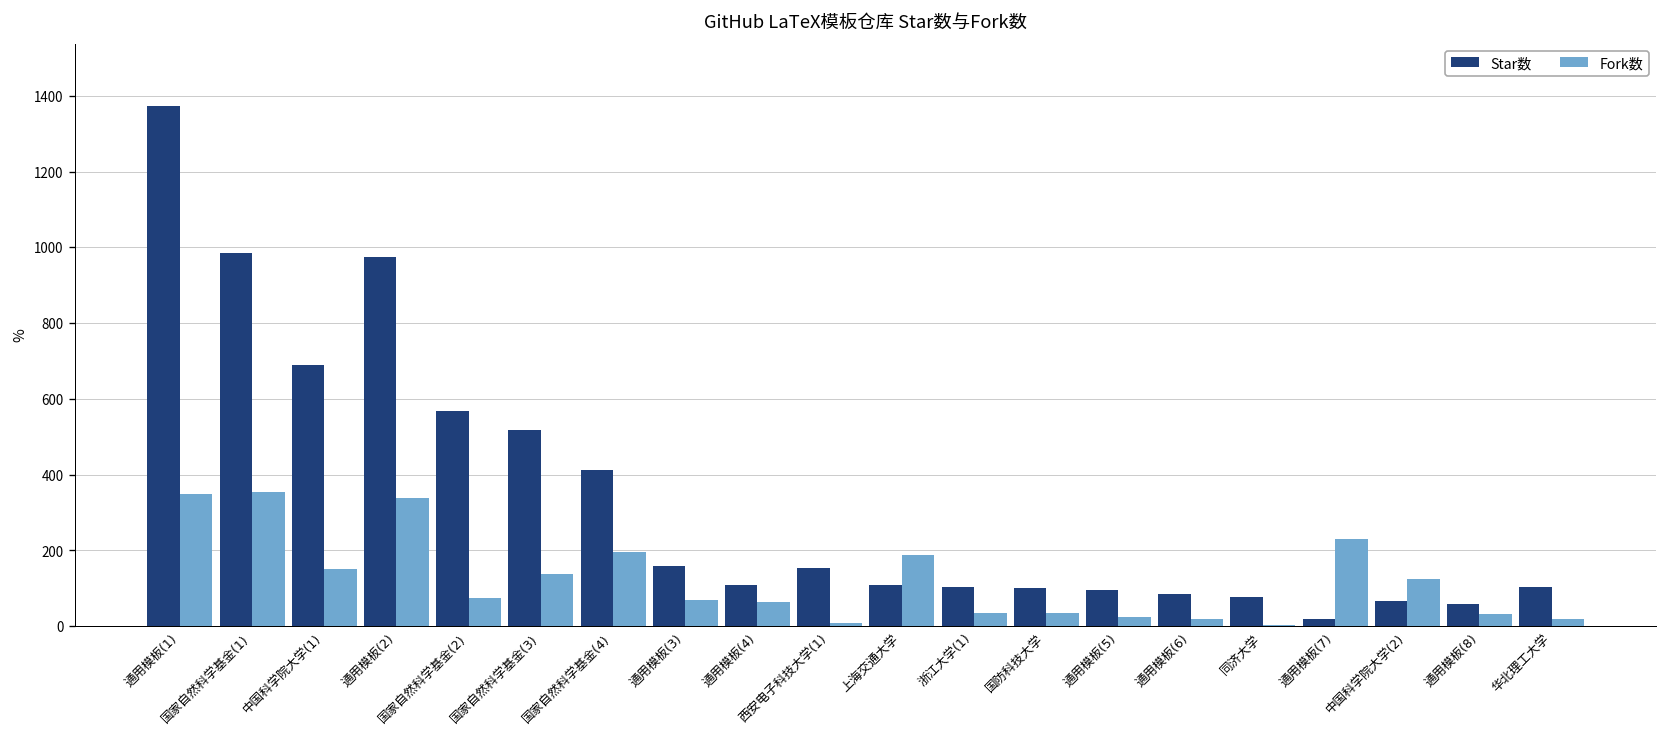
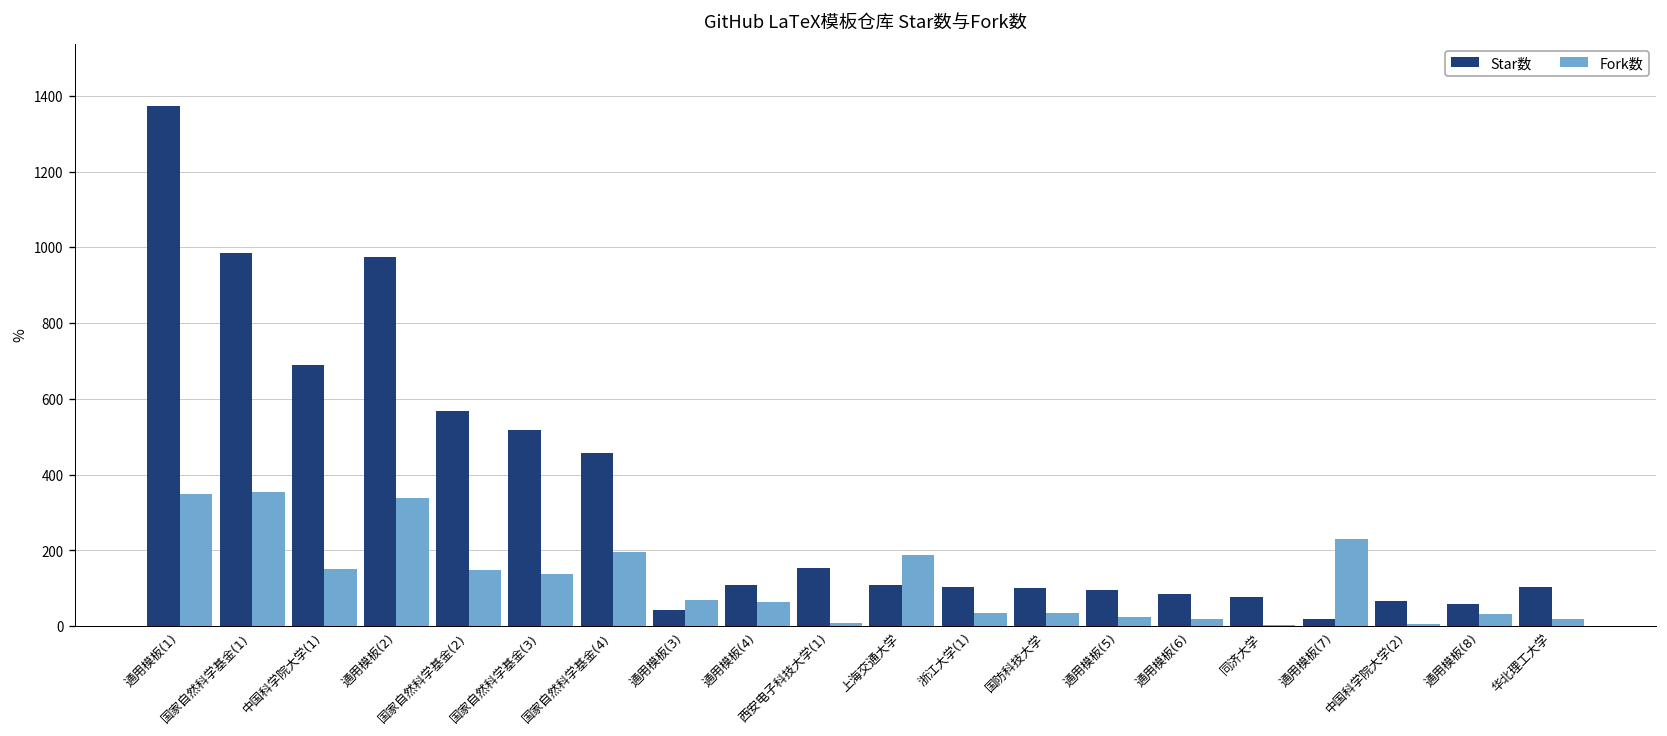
Fork数, 国家自然科学基金(2): 80 -> 150
Star数, 国家自然科学基金(4): 410 -> 460
Star数, 通用模板(3): 160 -> 40
Fork数, 中国科学院大学(2): 120 -> 10
